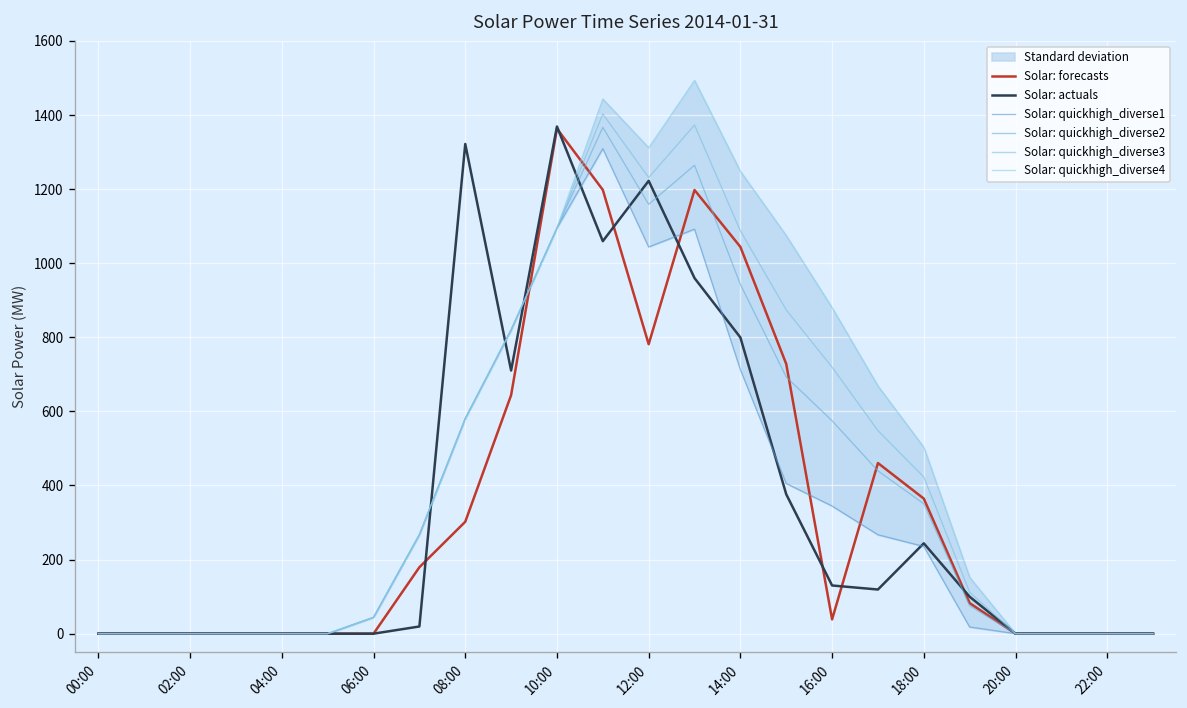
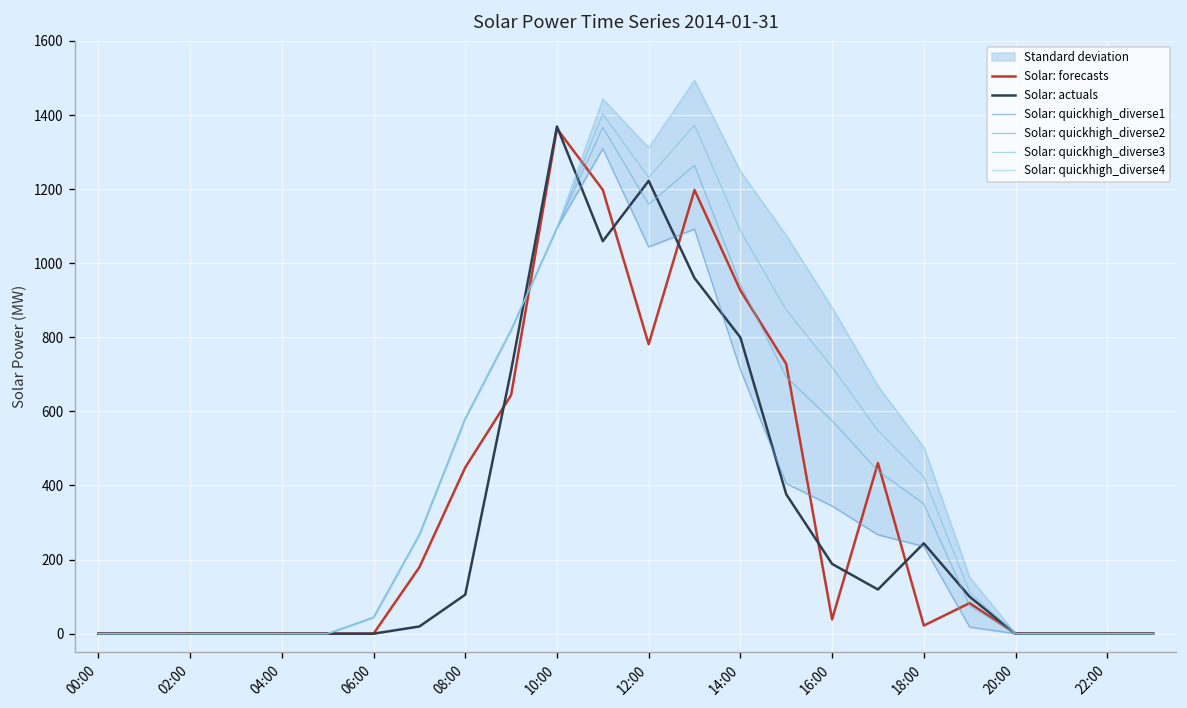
Solar: forecasts, 08:00: 300 -> 450
Solar: actuals, 08:00: 1320 -> 110
Solar: forecasts, 14:00: 1040 -> 930
Solar: actuals, 16:00: 130 -> 190
Solar: forecasts, 18:00: 360 -> 20
